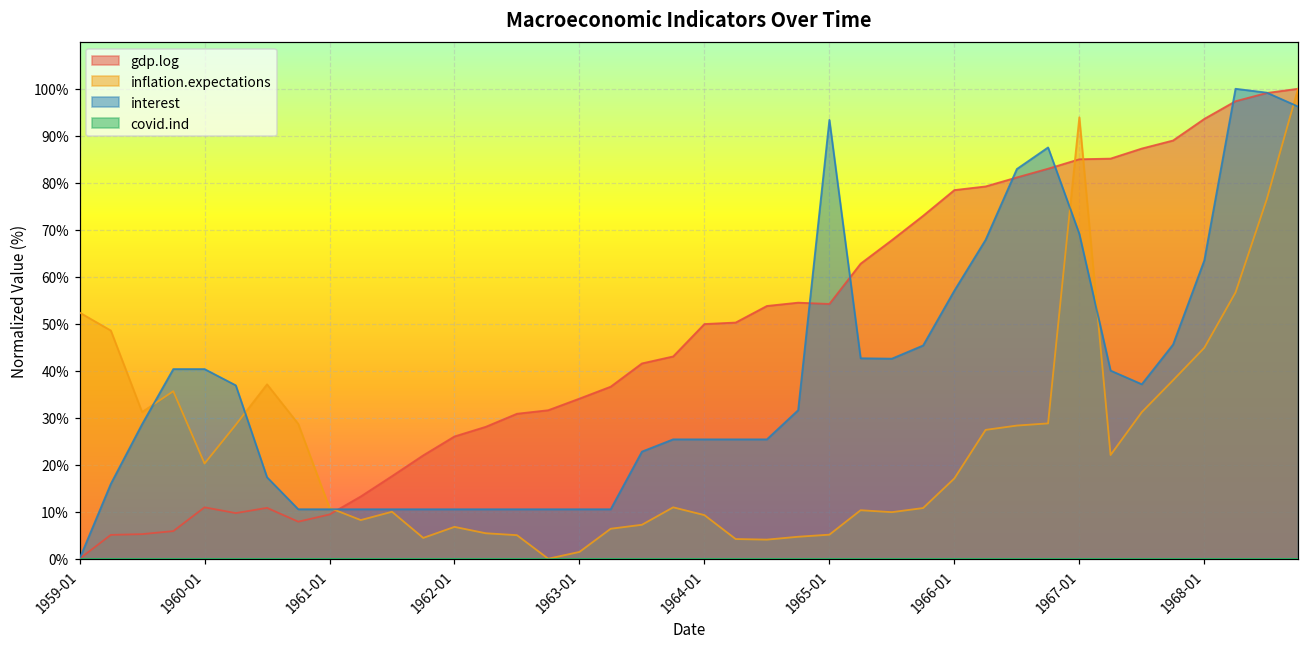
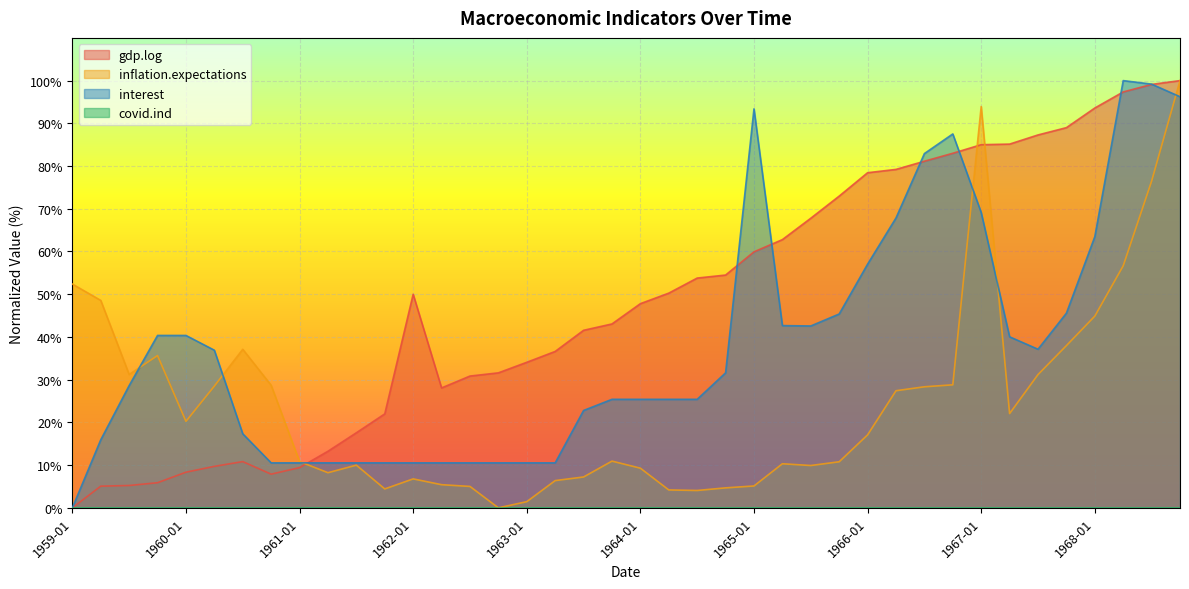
gdp.log, 1960-01: 11% -> 8%
gdp.log, 1962-01: 26% -> 50%
gdp.log, 1964-01: 50% -> 48%
gdp.log, 1965-01: 54% -> 60%
